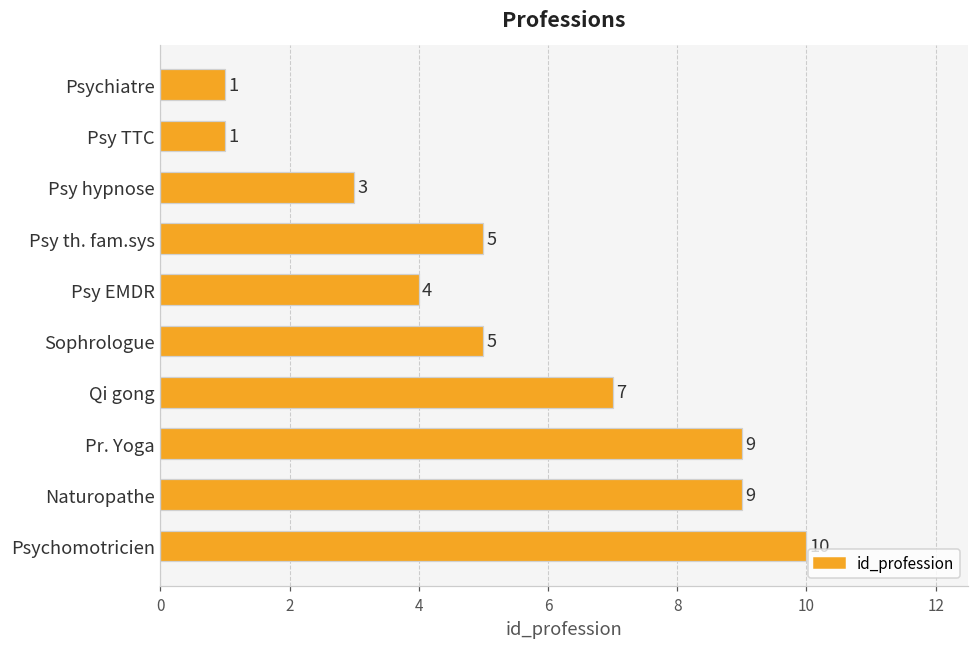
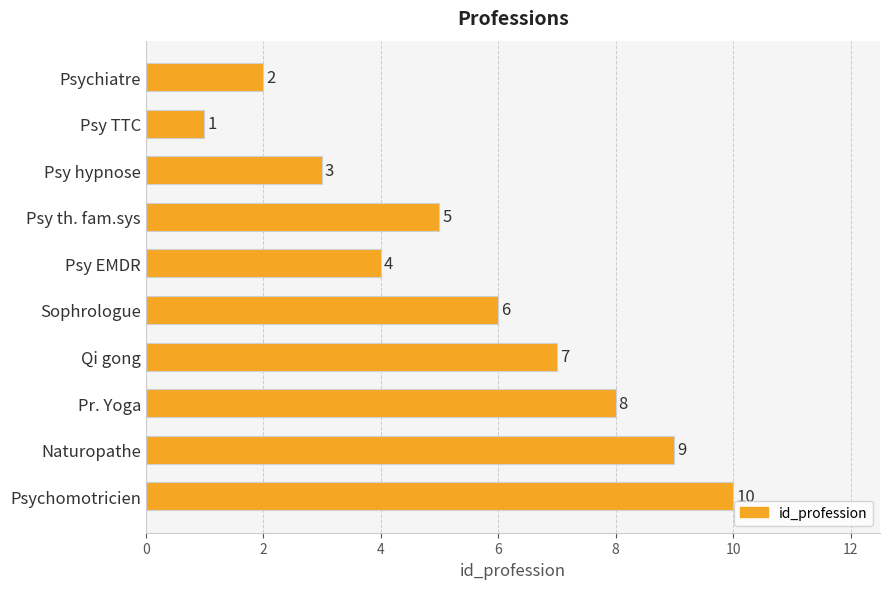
Psychiatre: 1 -> 2
Sophrologue: 5 -> 6
Pr. Yoga: 9 -> 8
